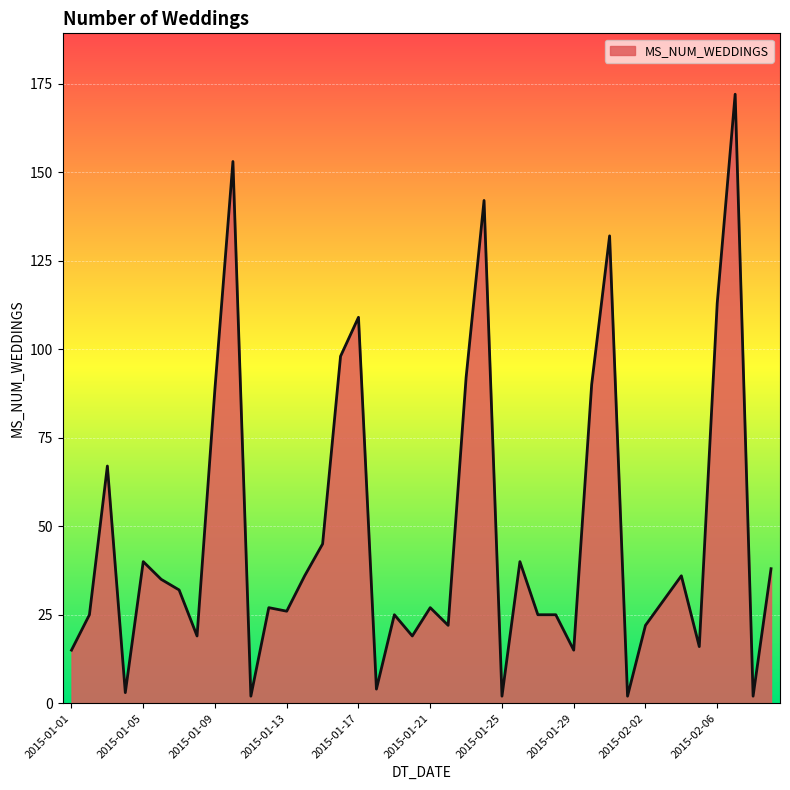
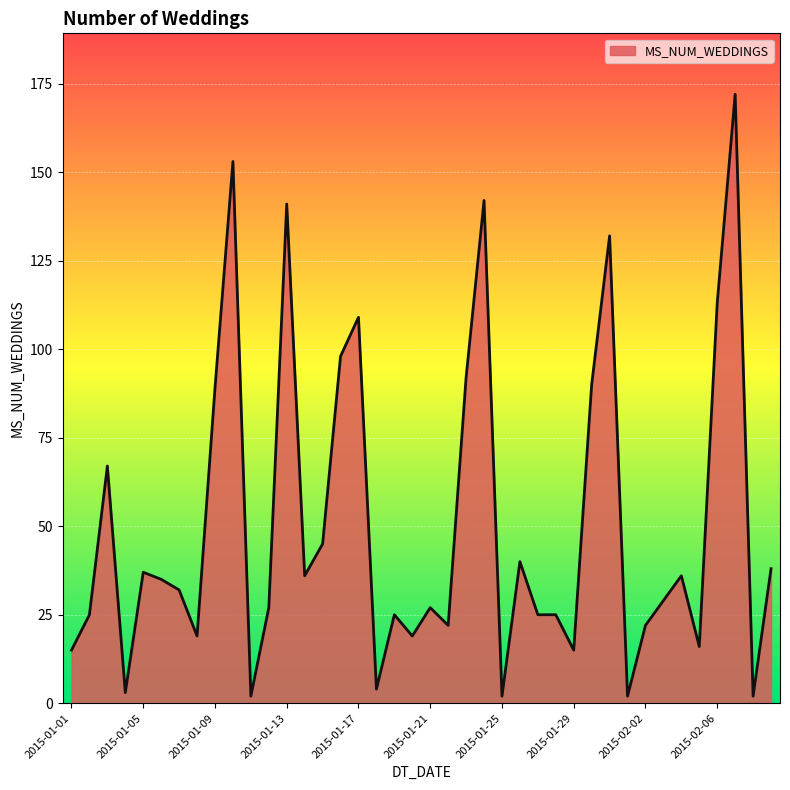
2015-01-05: 40 -> 37
2015-01-13: 26 -> 141
